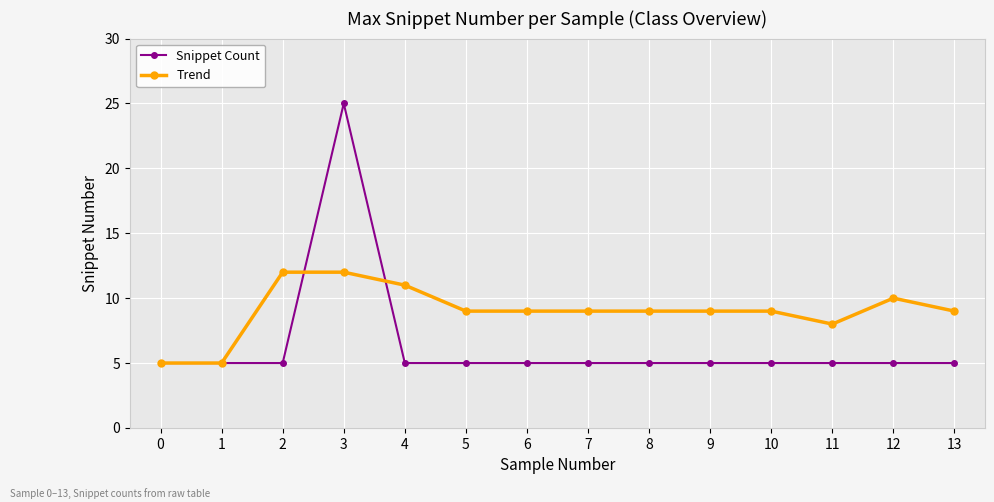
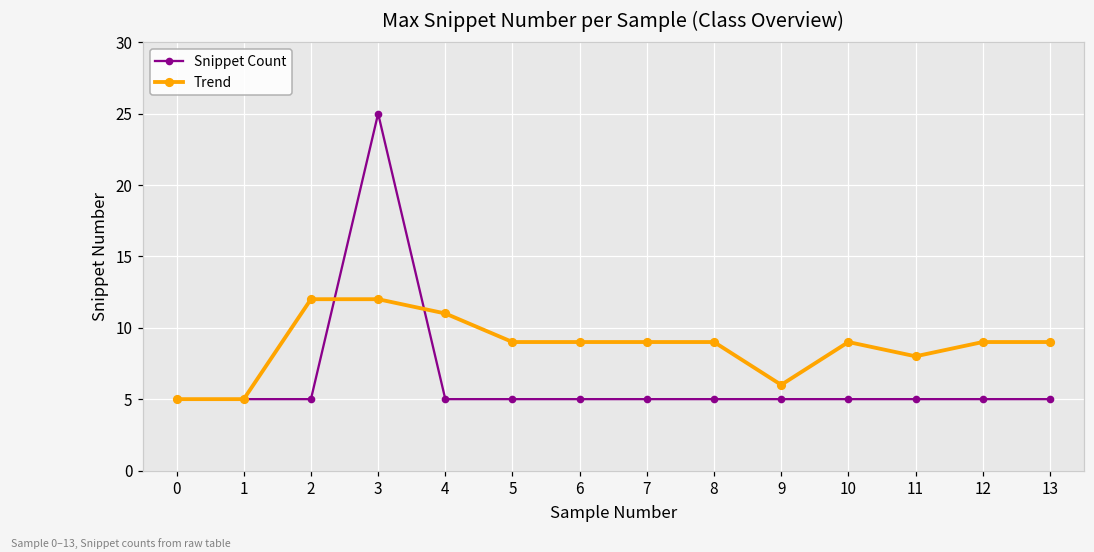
Trend, 9: 9 -> 6
Trend, 12: 10 -> 9
